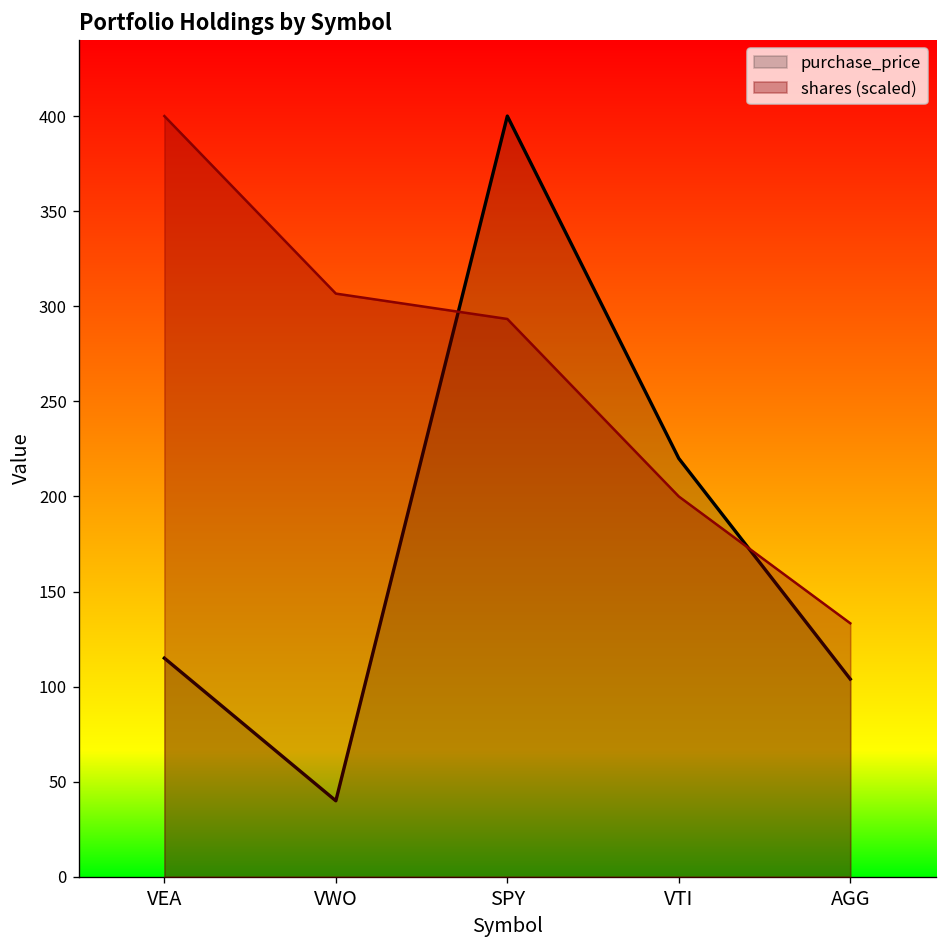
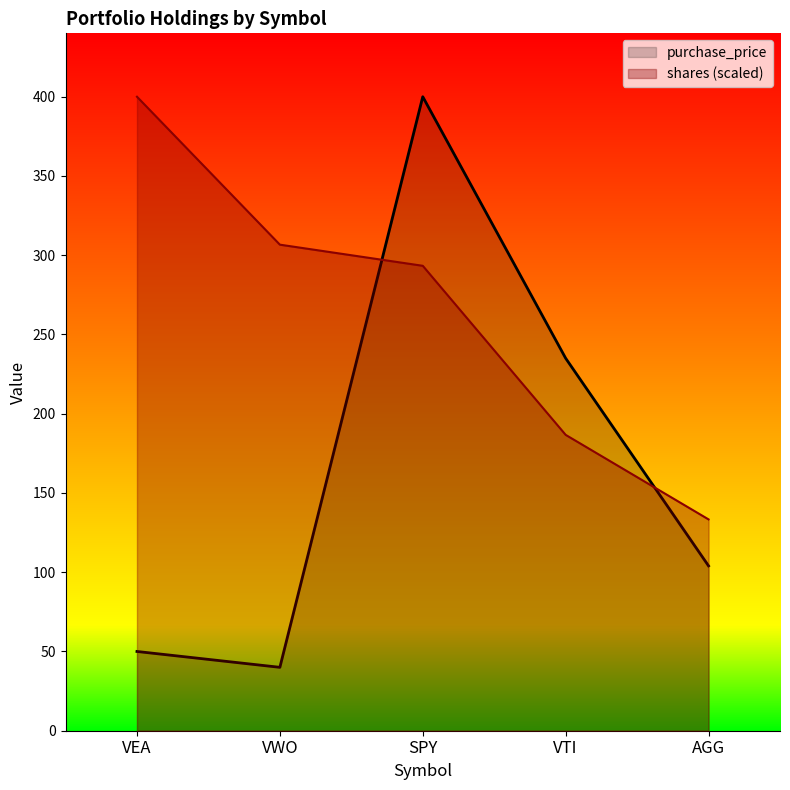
purchase_price, VEA: 115 -> 50
purchase_price, VTI: 220 -> 235
shares (scaled), VTI: 200 -> 187
